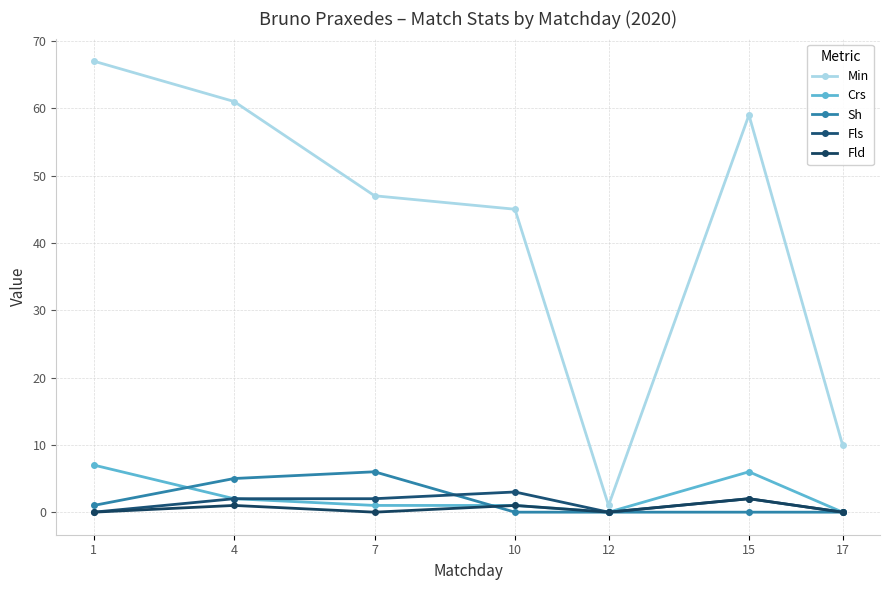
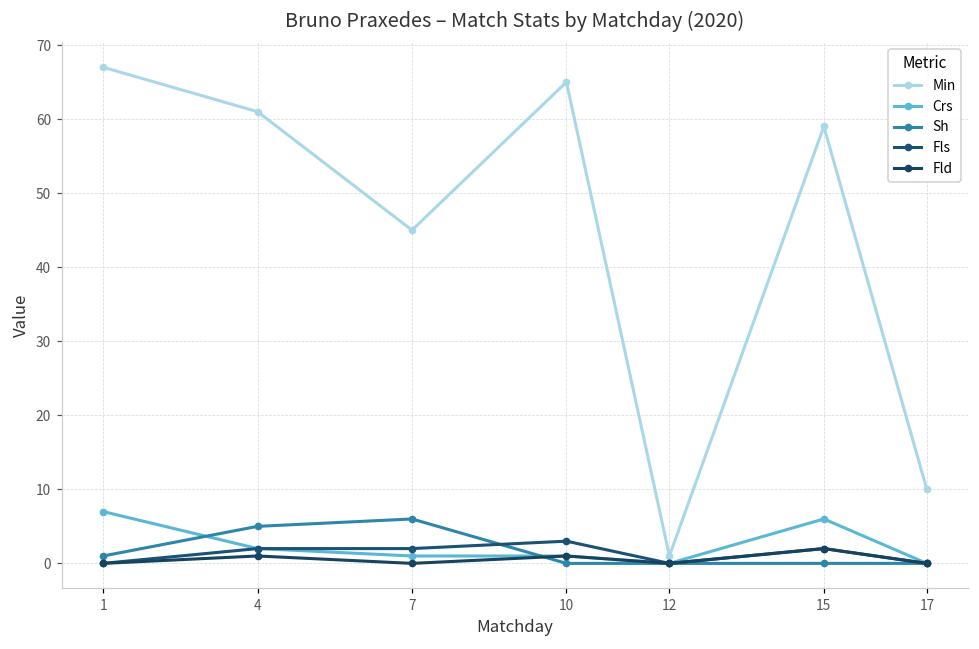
Min, 7: 47 -> 45
Min, 10: 45 -> 65
